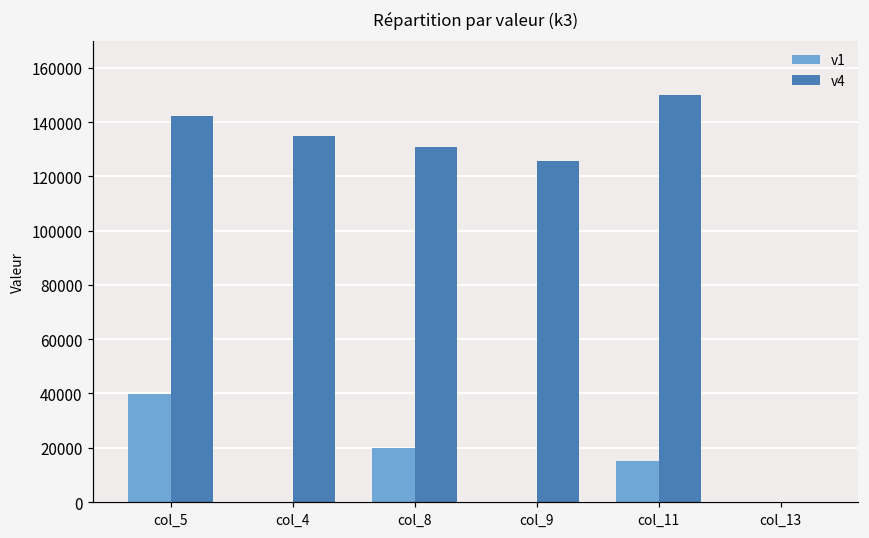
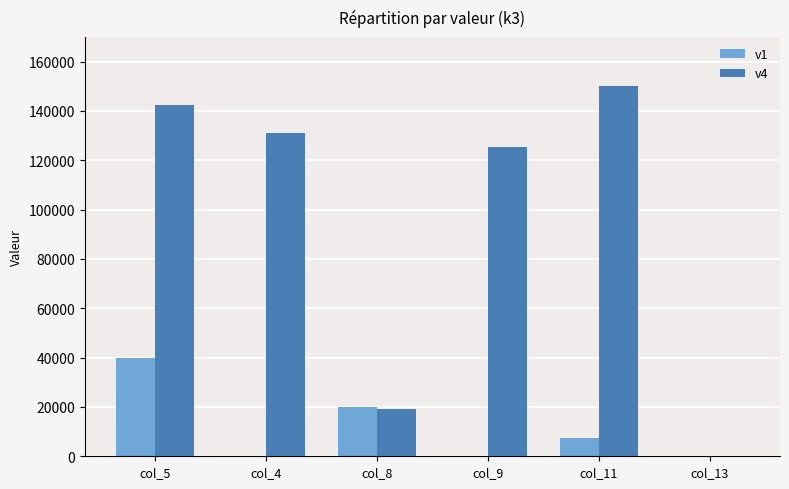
v4, col_4: 135000 -> 131000
v4, col_8: 131000 -> 19000
v1, col_11: 15000 -> 8000
